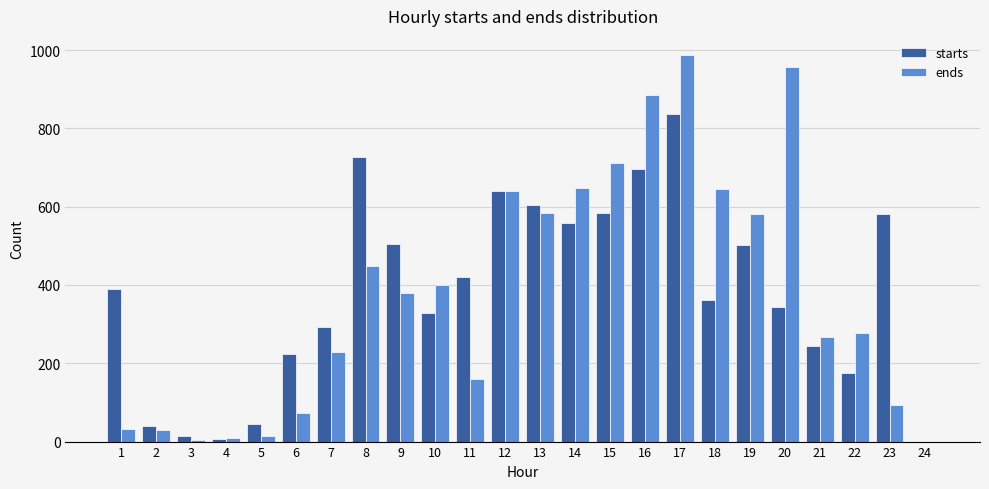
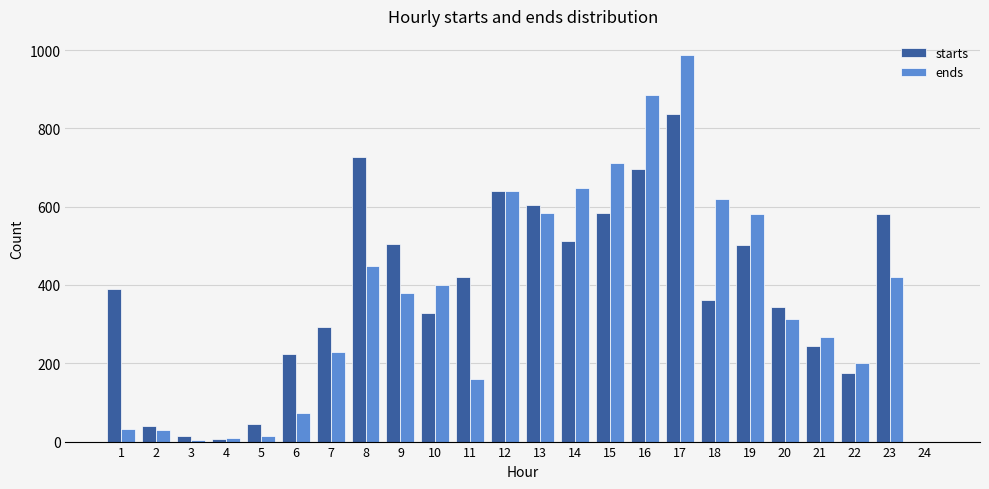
starts, 14: 560 -> 510
ends, 18: 640 -> 620
ends, 20: 960 -> 310
ends, 22: 280 -> 200
ends, 23: 90 -> 420
